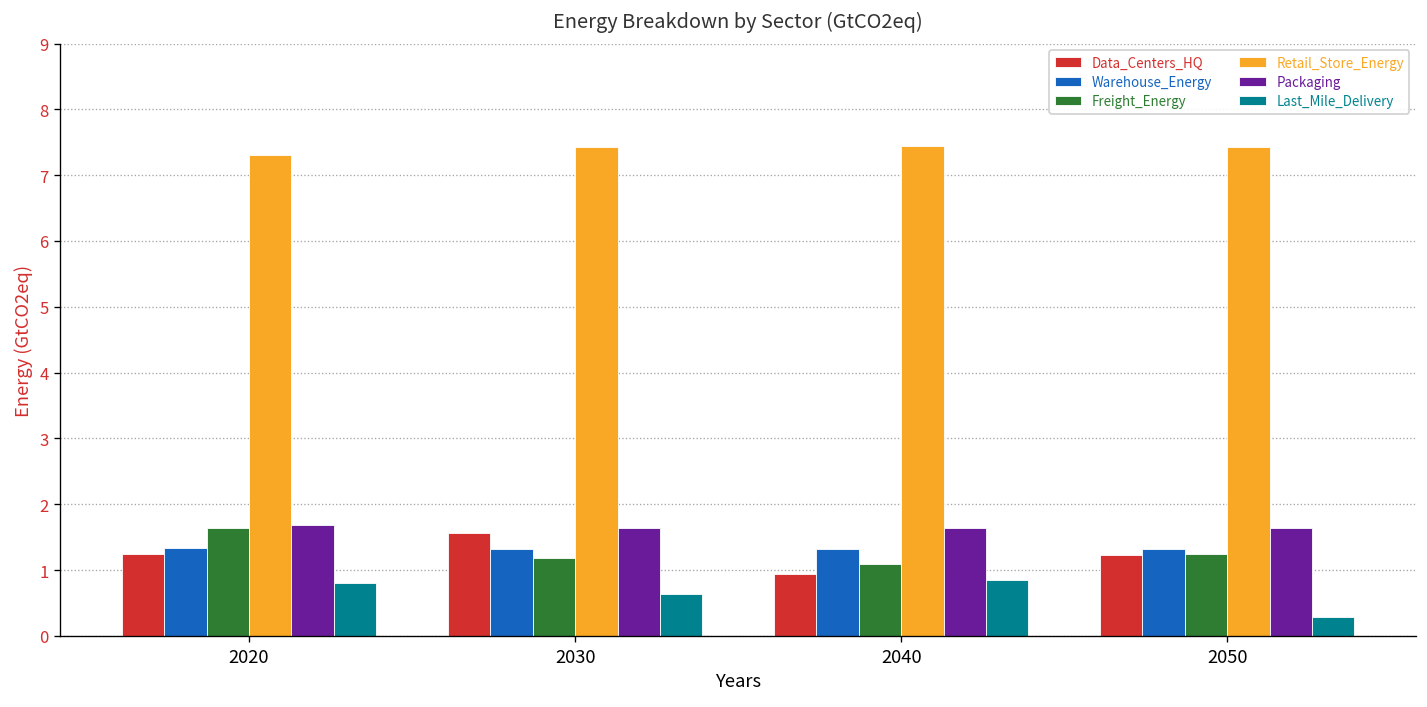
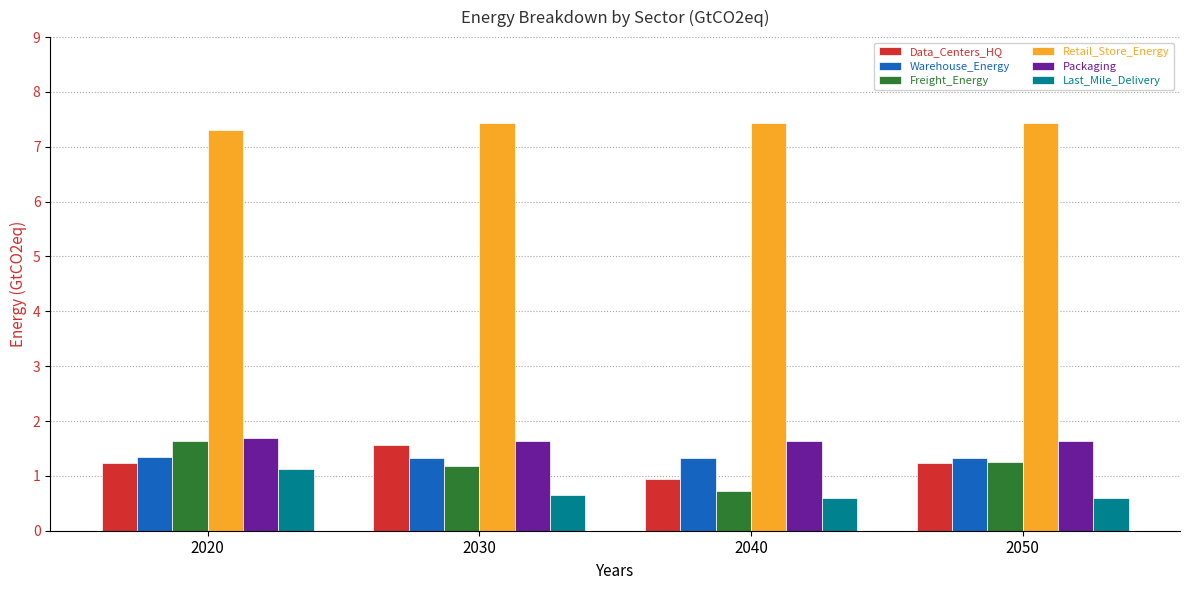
Last_Mile_Delivery, 2020: 0.8 -> 1.1
Freight_Energy, 2040: 1.1 -> 0.7
Last_Mile_Delivery, 2040: 0.8 -> 0.6
Last_Mile_Delivery, 2050: 0.3 -> 0.6
